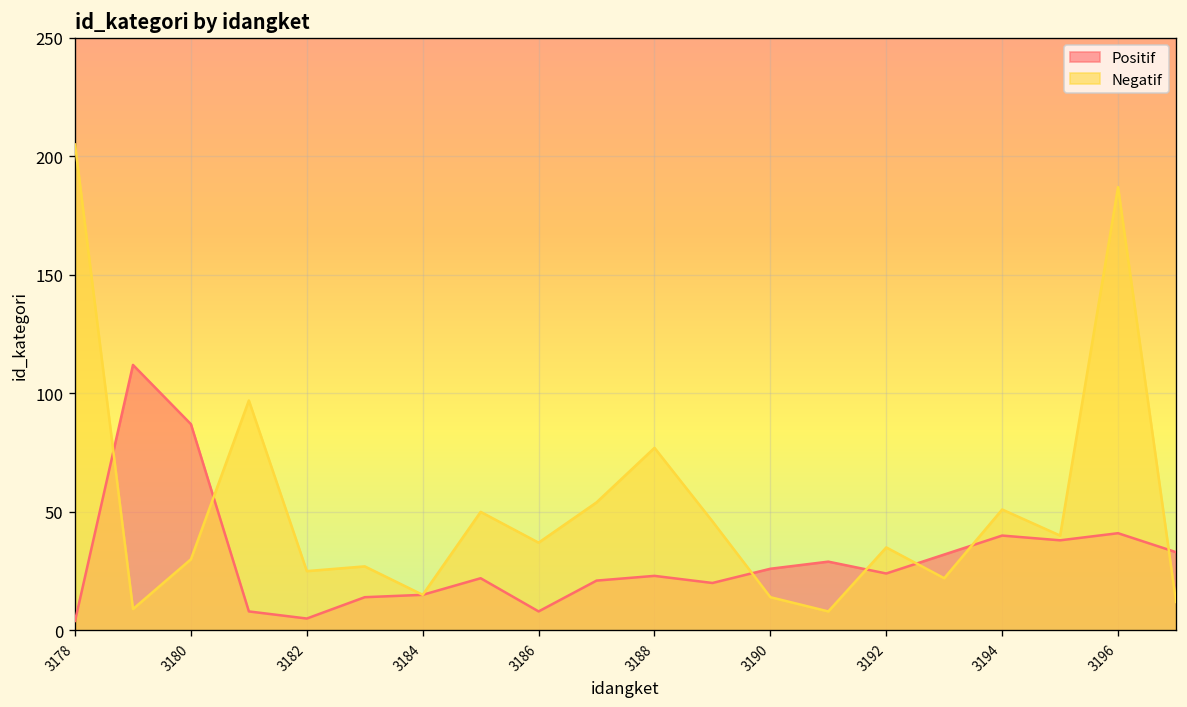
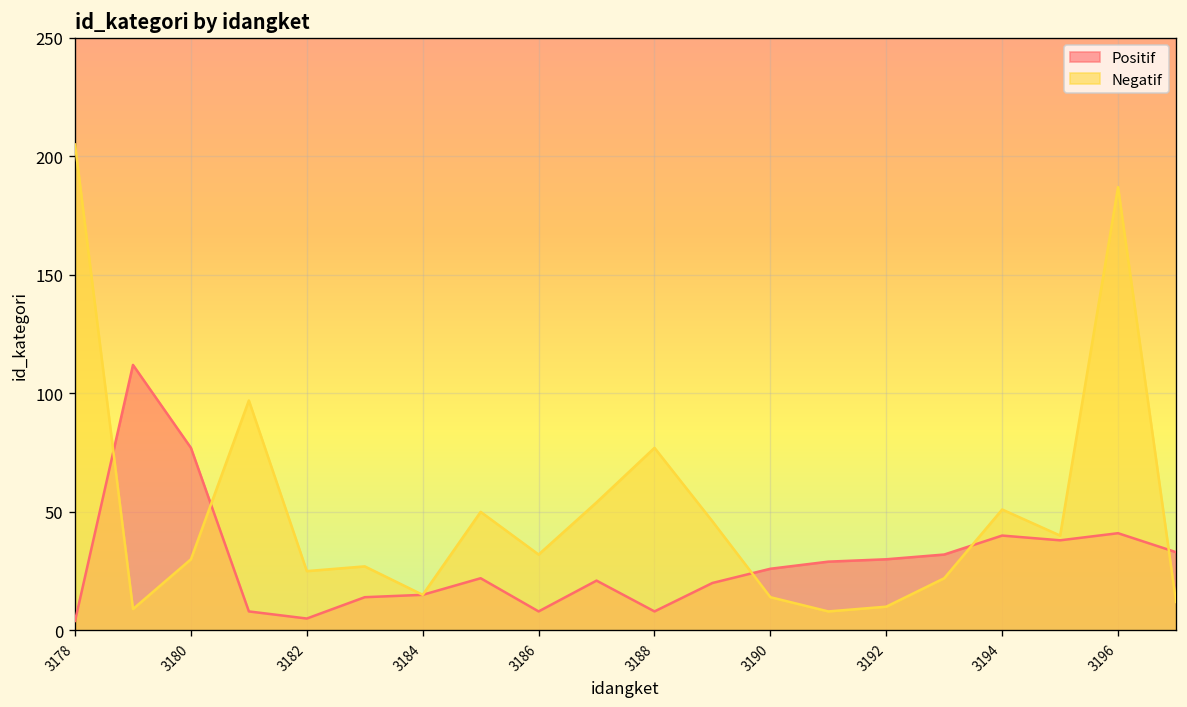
Positif, 3180: 87 -> 77
Negatif, 3186: 37 -> 32
Positif, 3188: 23 -> 8
Positif, 3192: 24 -> 30
Negatif, 3192: 35 -> 10
